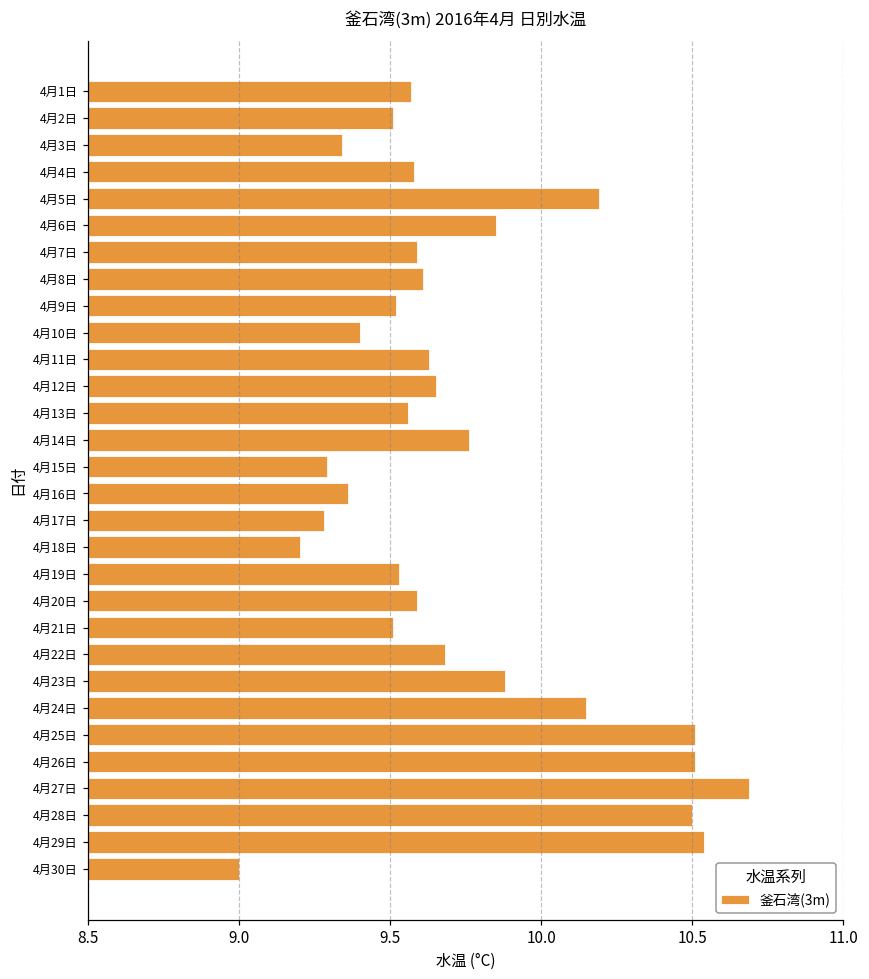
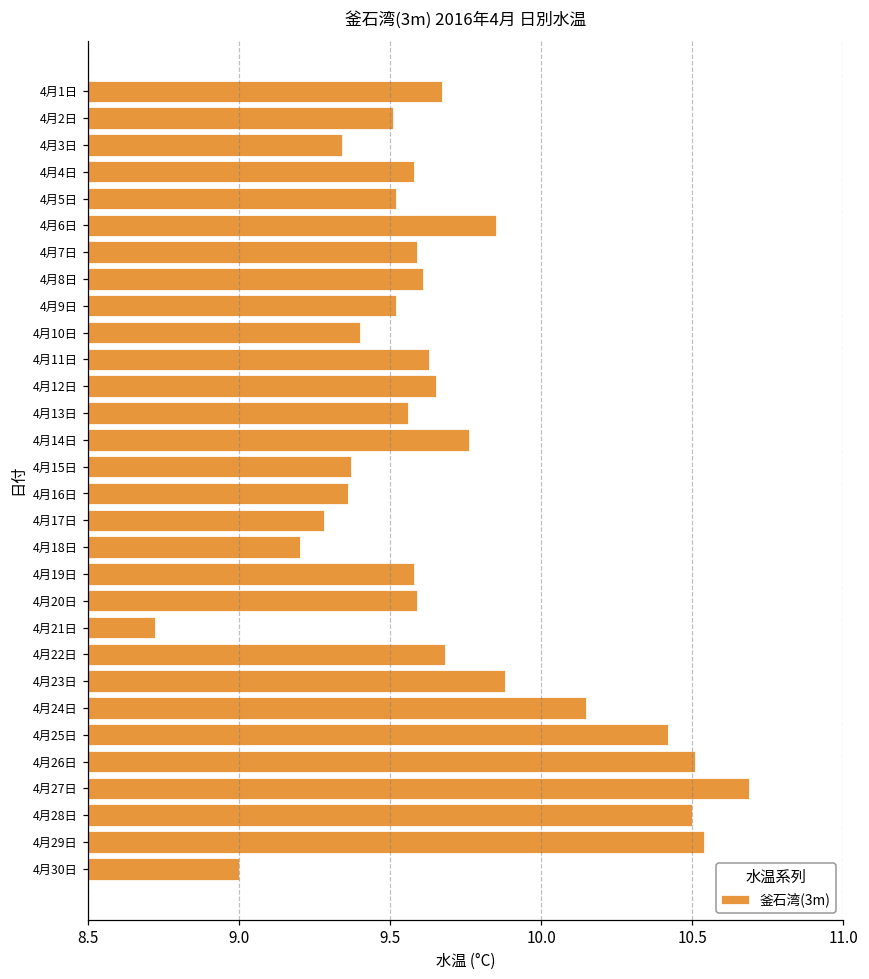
4月1日: 9.57 -> 9.67
4月5日: 10.19 -> 9.52
4月15日: 9.29 -> 9.37
4月19日: 9.53 -> 9.58
4月21日: 9.51 -> 8.72
4月25日: 10.51 -> 10.42
